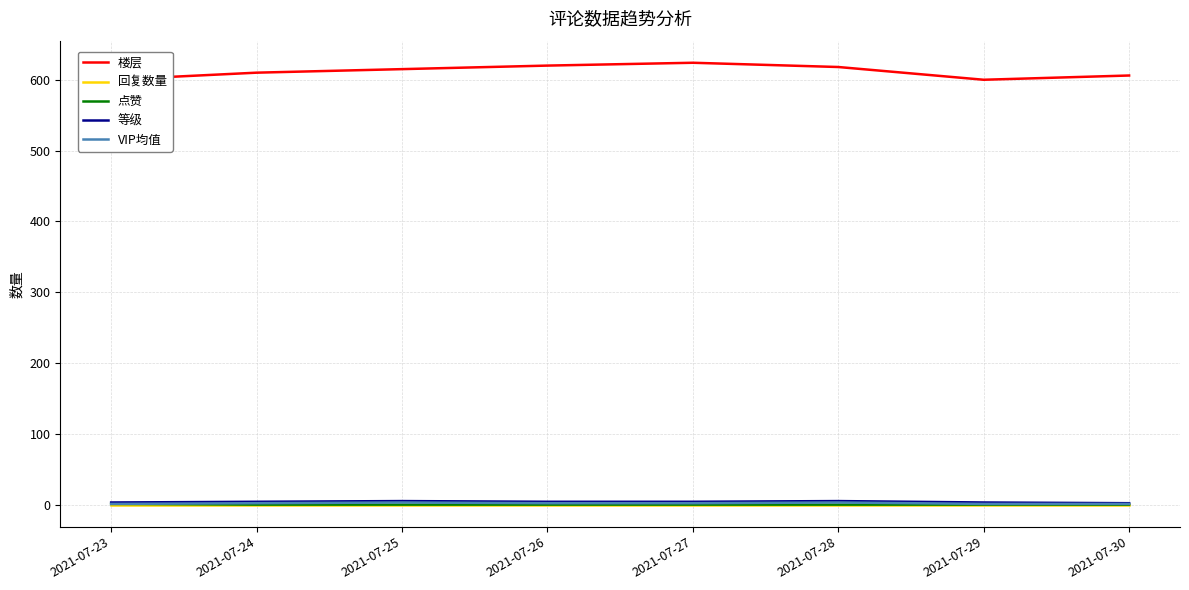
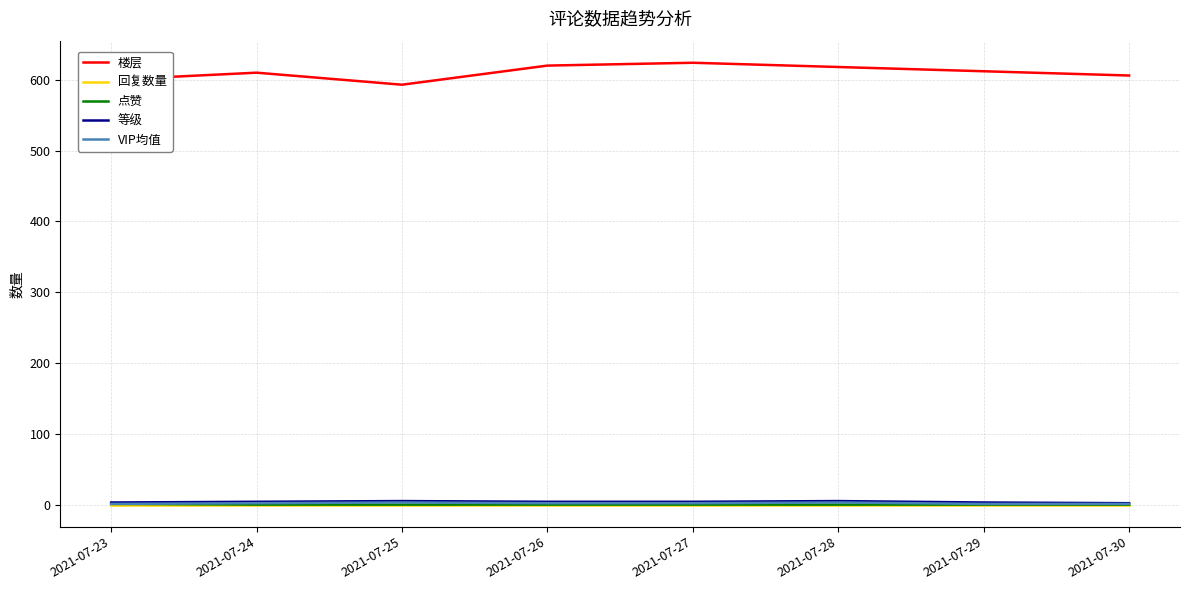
楼层, 2021-07-25: 620 -> 590
楼层, 2021-07-29: 600 -> 610
